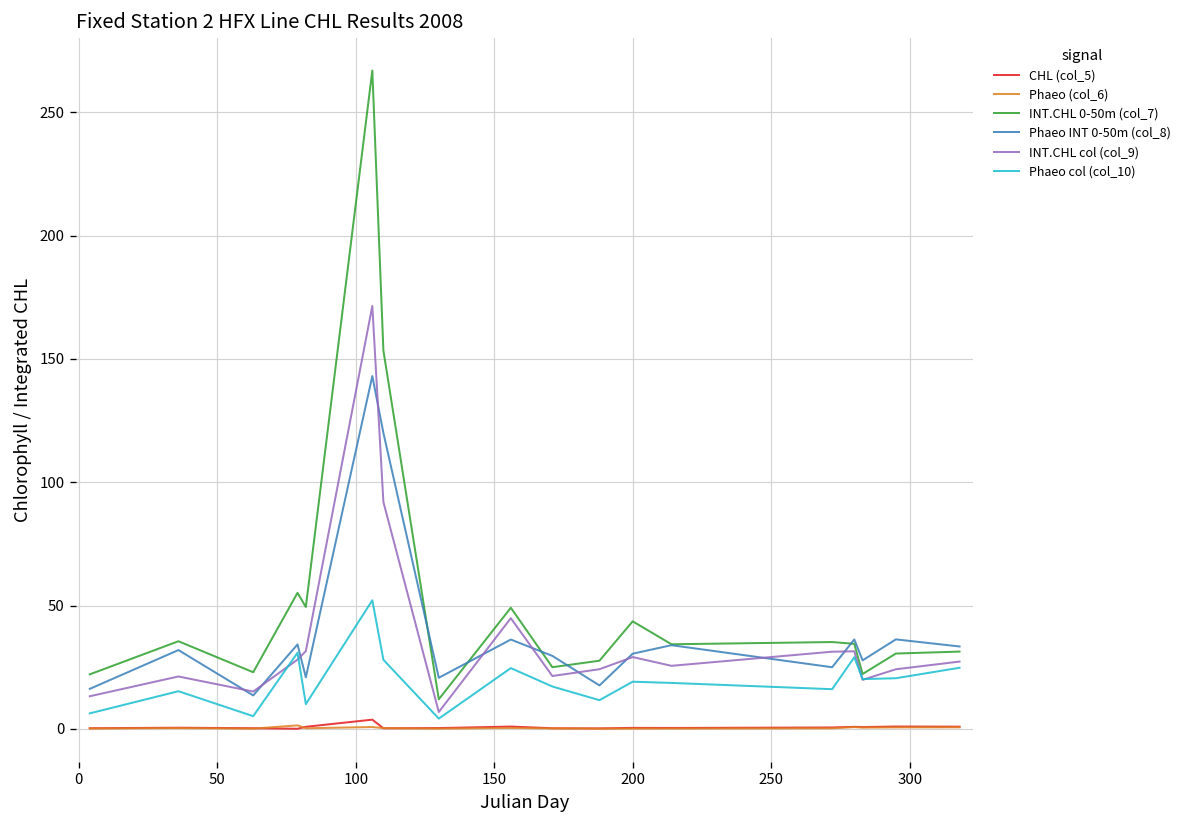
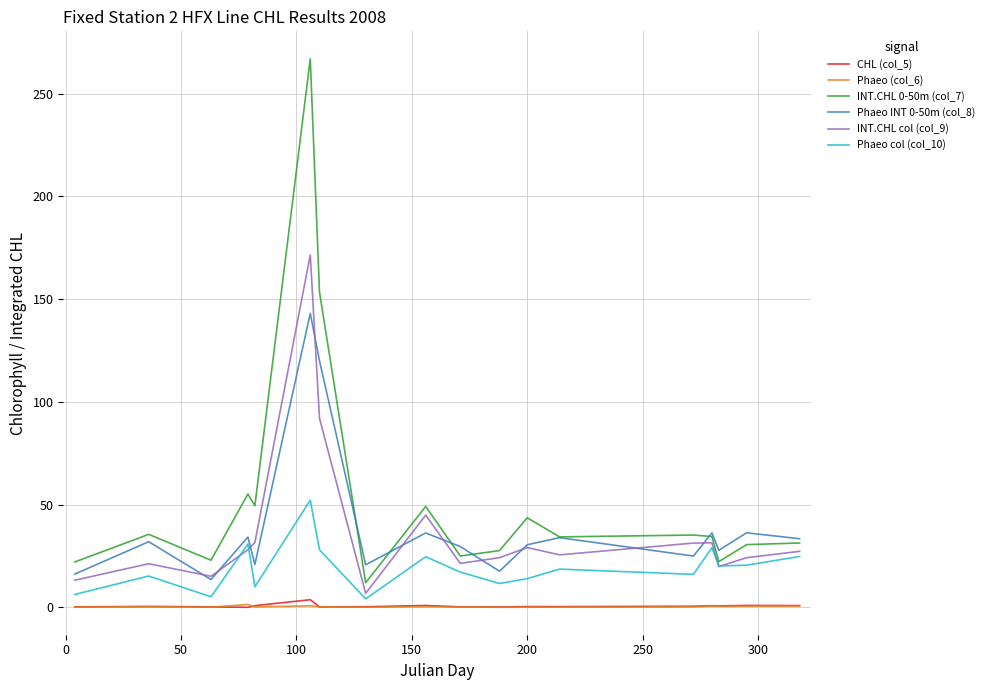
Phaeo col (col_10), 200: 19 -> 14
